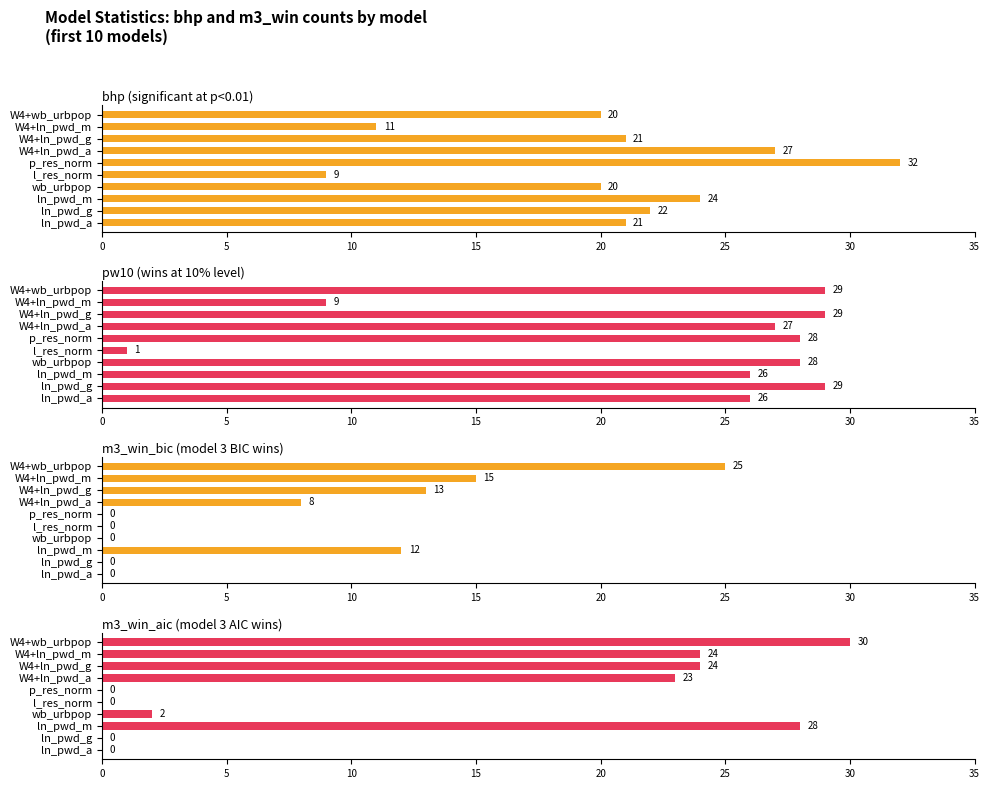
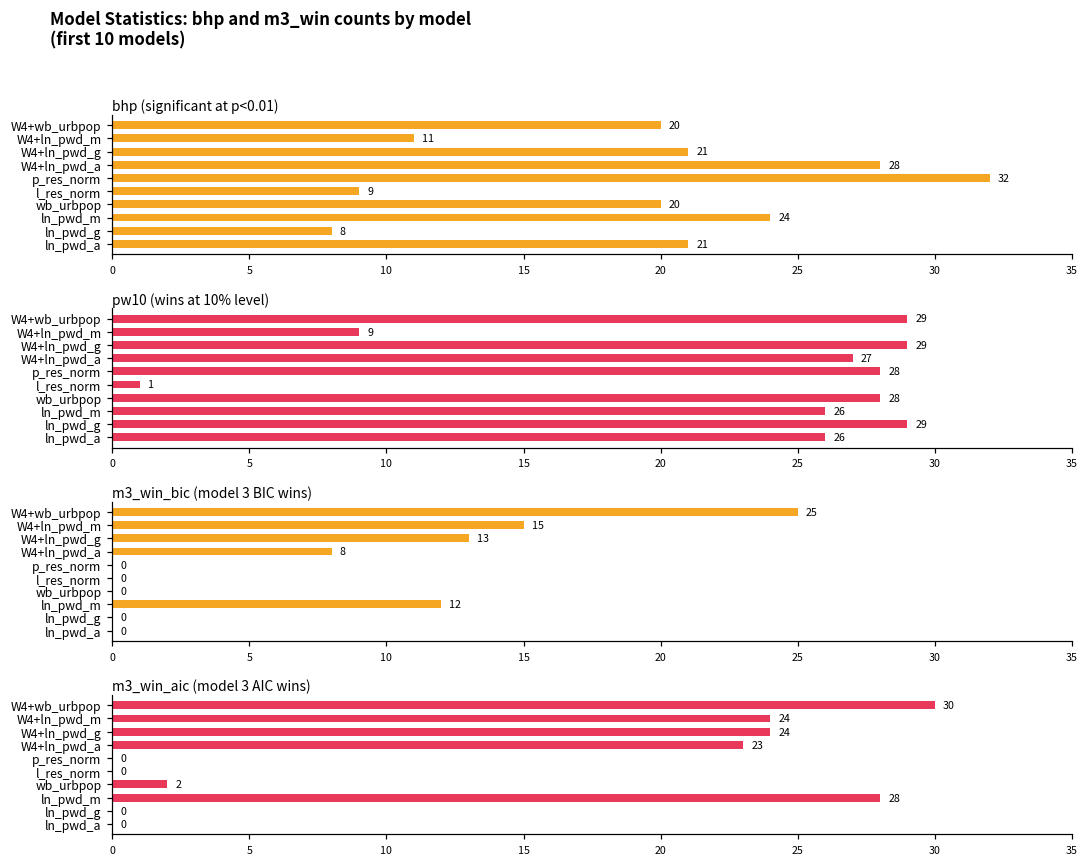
bhp (significant at p<0.01), W4+ln_pwd_a: 27 -> 28
bhp (significant at p<0.01), ln_pwd_g: 22 -> 8
